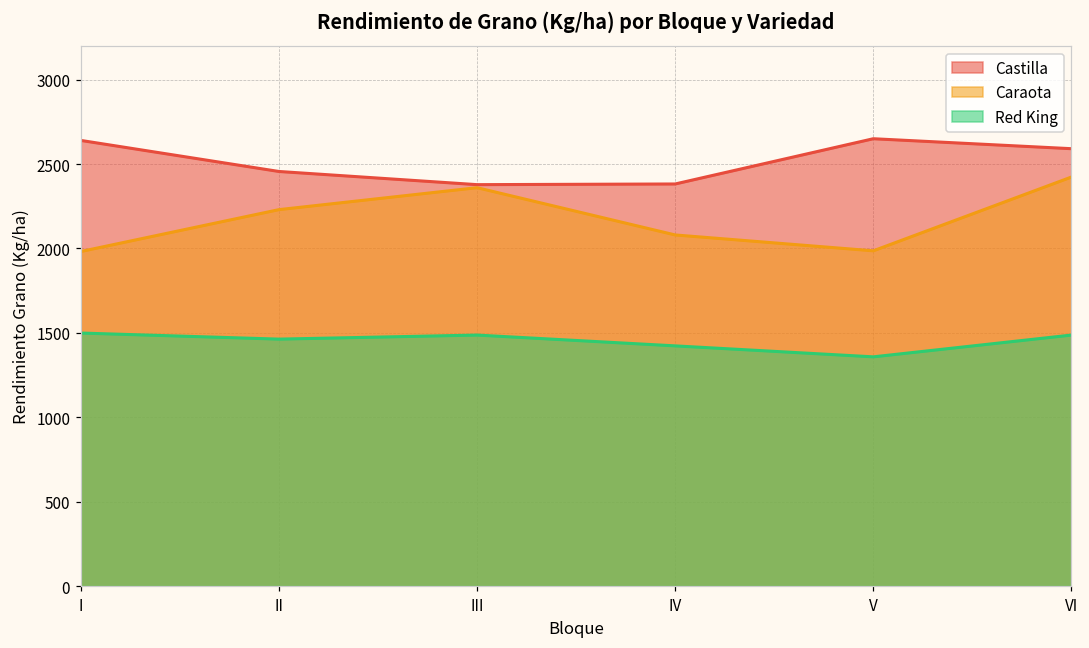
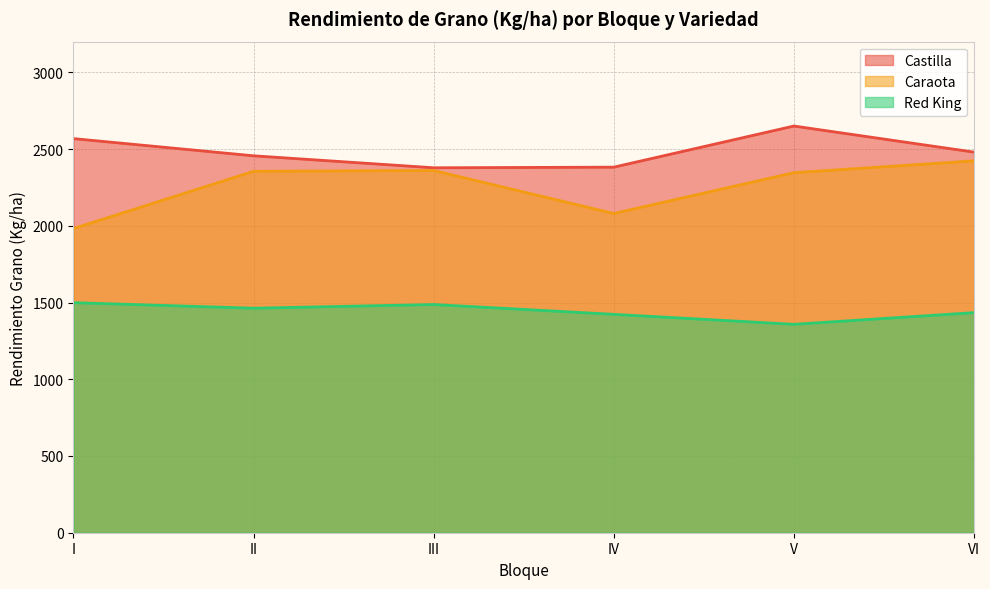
Castilla, I: 2640 -> 2570
Caraota, II: 2230 -> 2360
Caraota, V: 1990 -> 2350
Castilla, VI: 2590 -> 2480
Red King, VI: 1490 -> 1430
